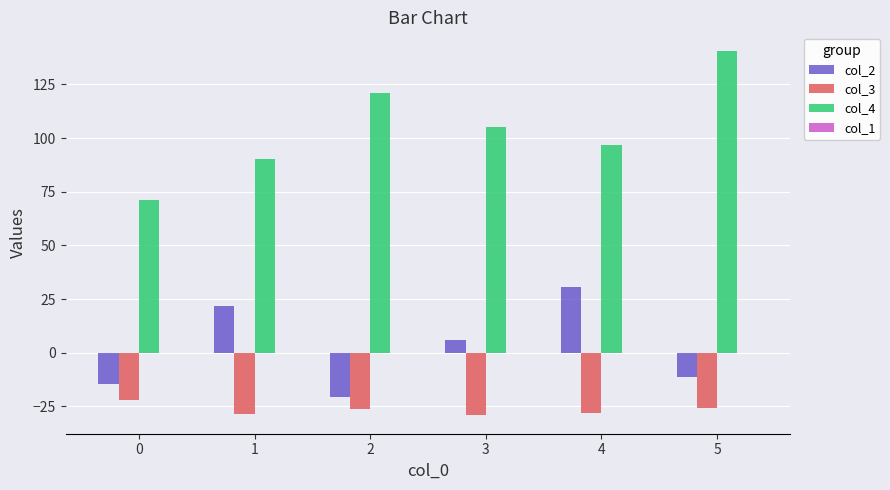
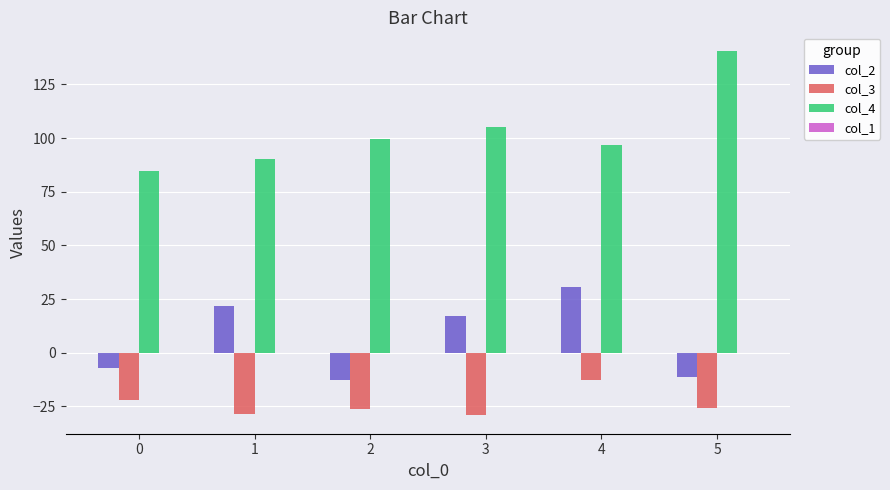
col_2, 0: -15 -> -7
col_4, 0: 71 -> 85
col_2, 2: -21 -> -13
col_4, 2: 121 -> 100
col_2, 3: 6 -> 17
col_3, 4: -28 -> -13
